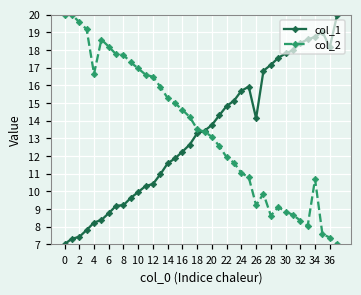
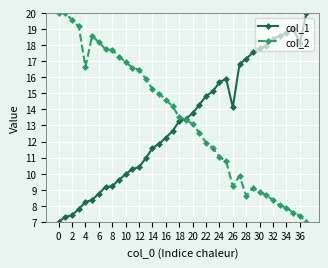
col_2, 34: 10.7 -> 7.9
